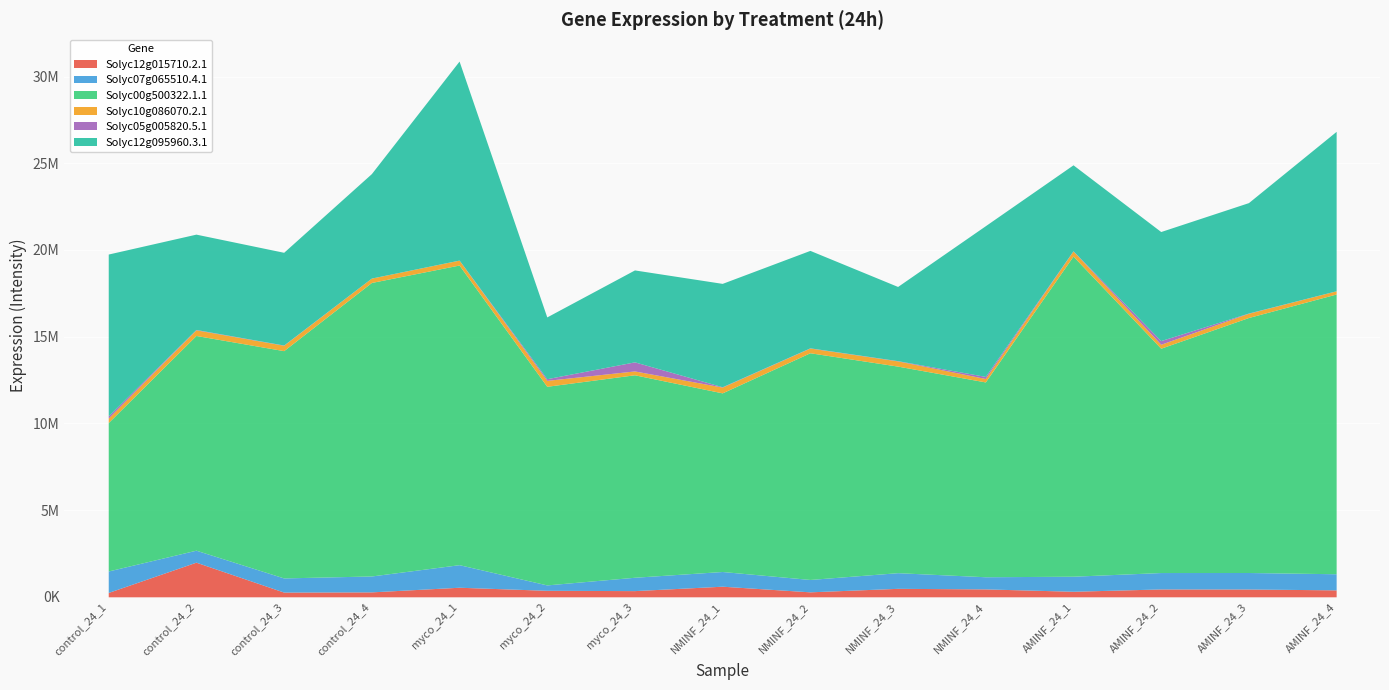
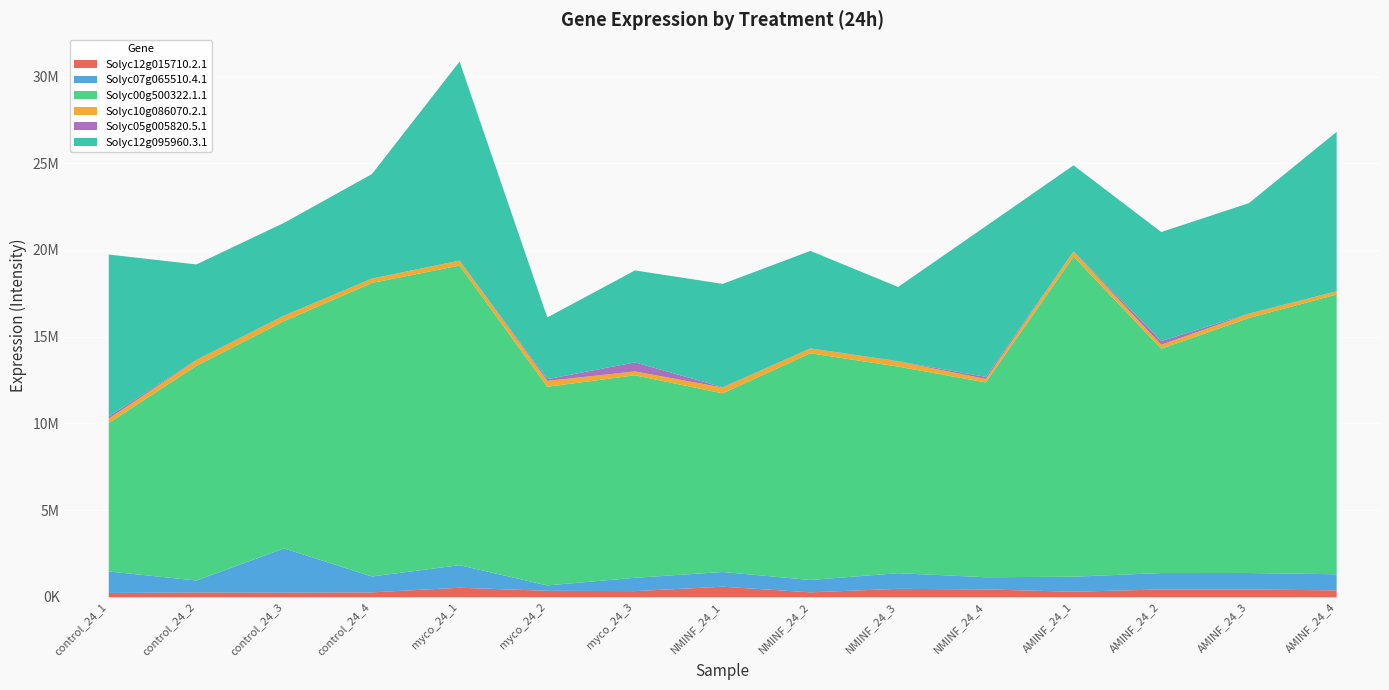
Solyc12g015710.2.1, control_24_2: 2000000 -> 300000
Solyc07g065510.4.1, control_24_3: 800000 -> 2500000
